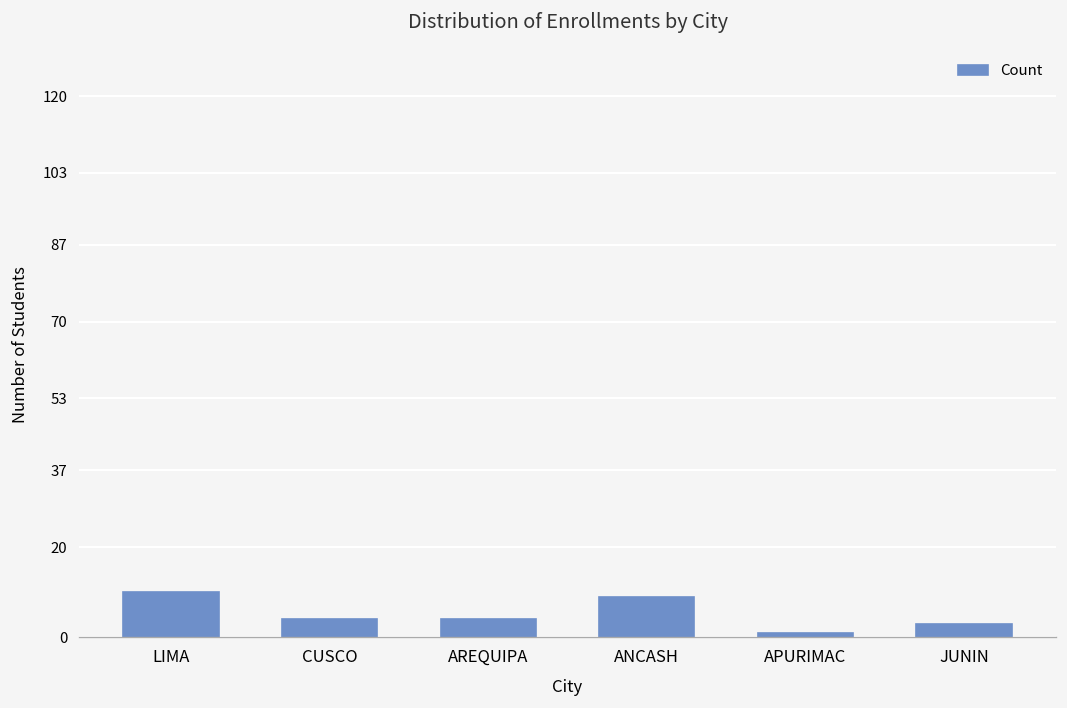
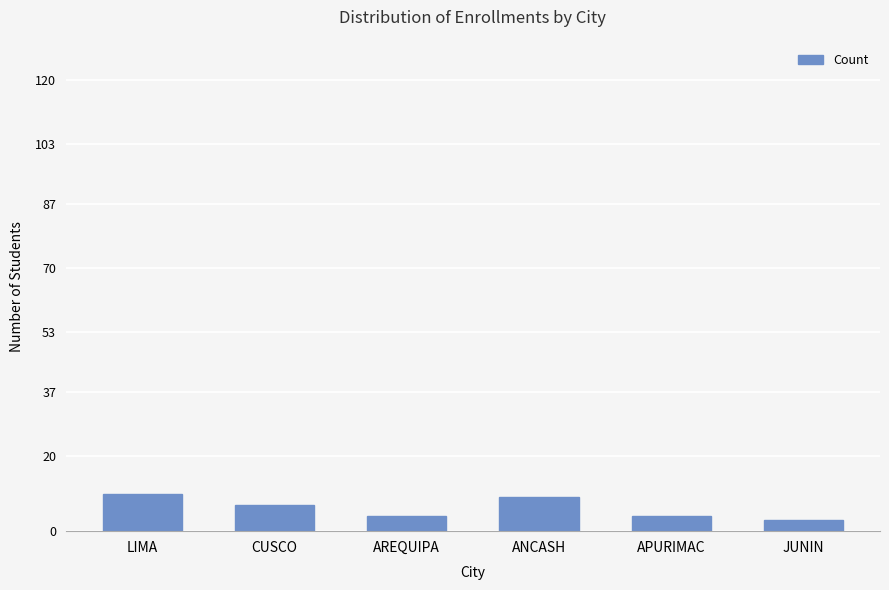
CUSCO: 4 -> 7
APURIMAC: 1 -> 4
